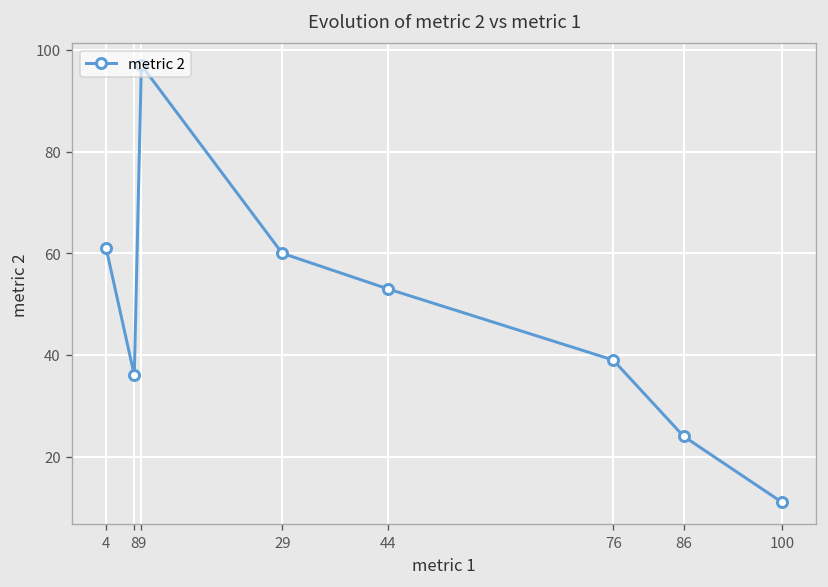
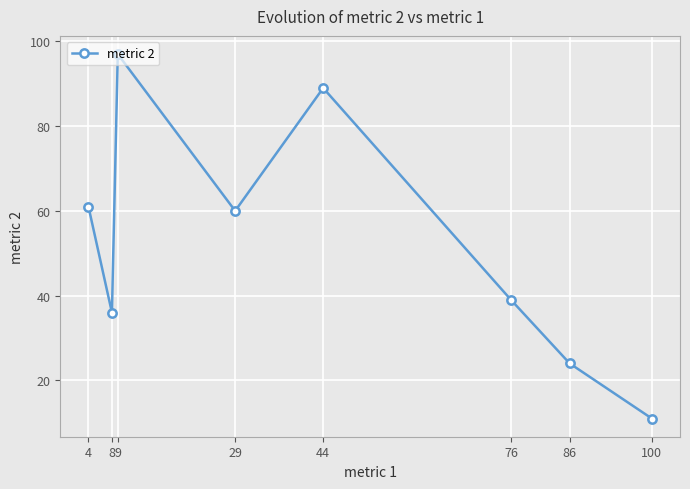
44: 53 -> 89
